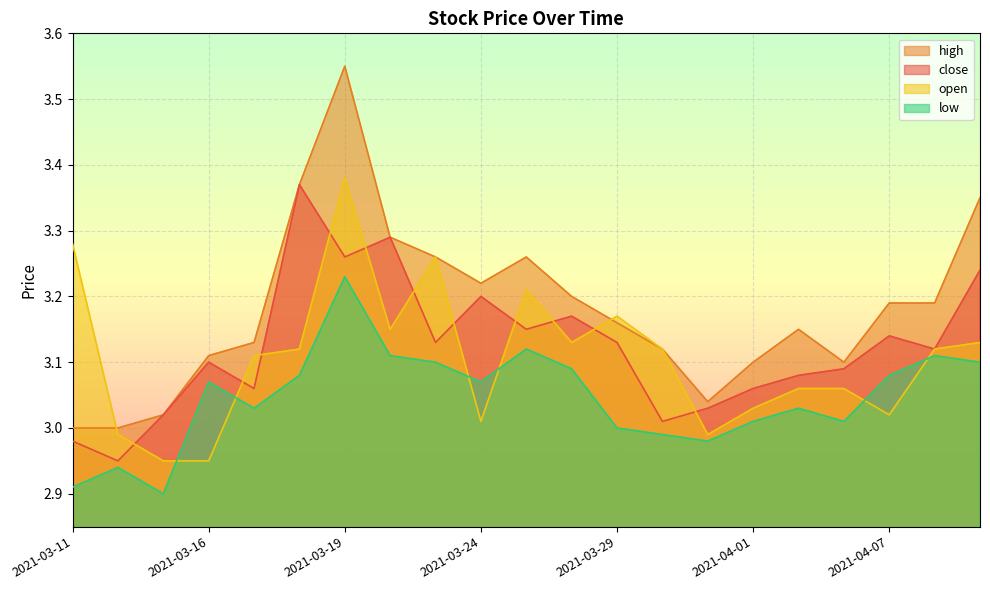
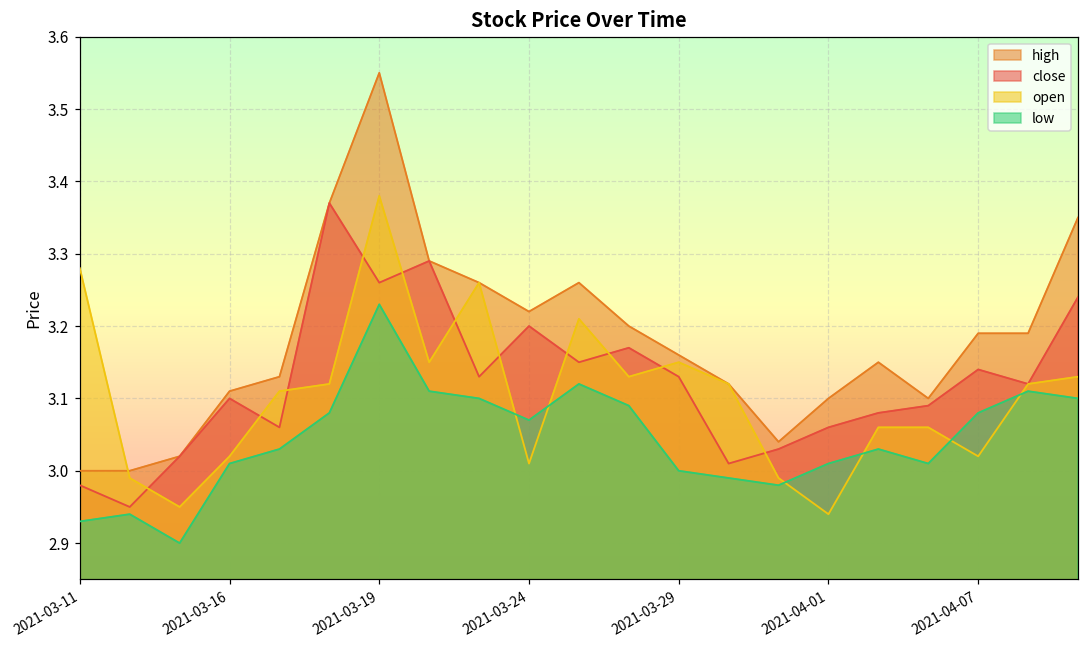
low, 2021-03-11: 2.91 -> 2.93
open, 2021-03-16: 2.95 -> 3.02
low, 2021-03-16: 3.07 -> 3.01
open, 2021-03-29: 3.17 -> 3.15
open, 2021-04-01: 3.03 -> 2.94
